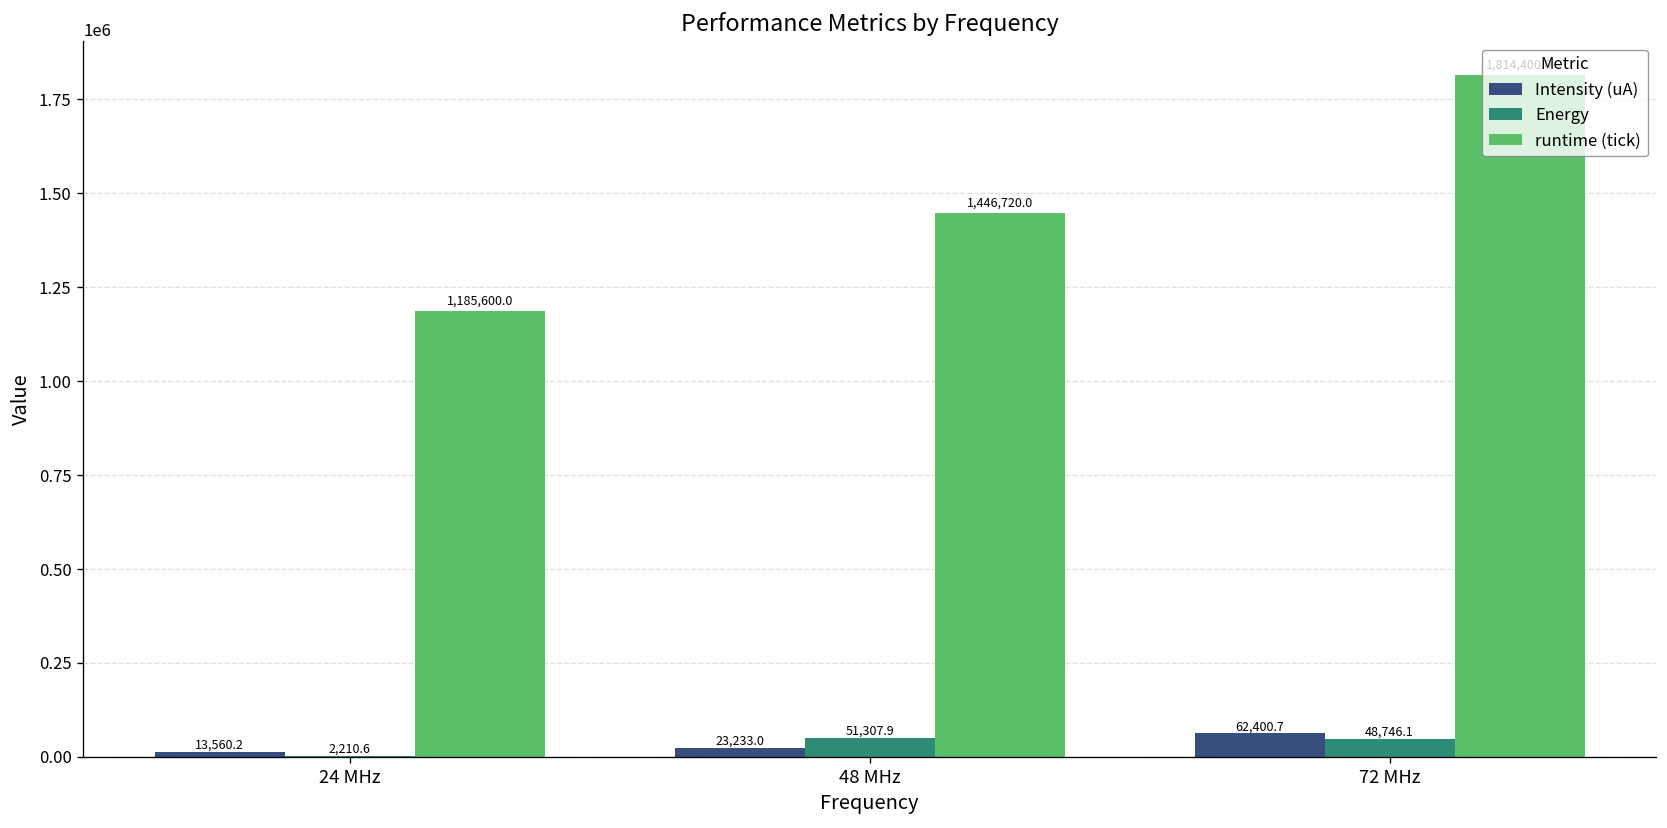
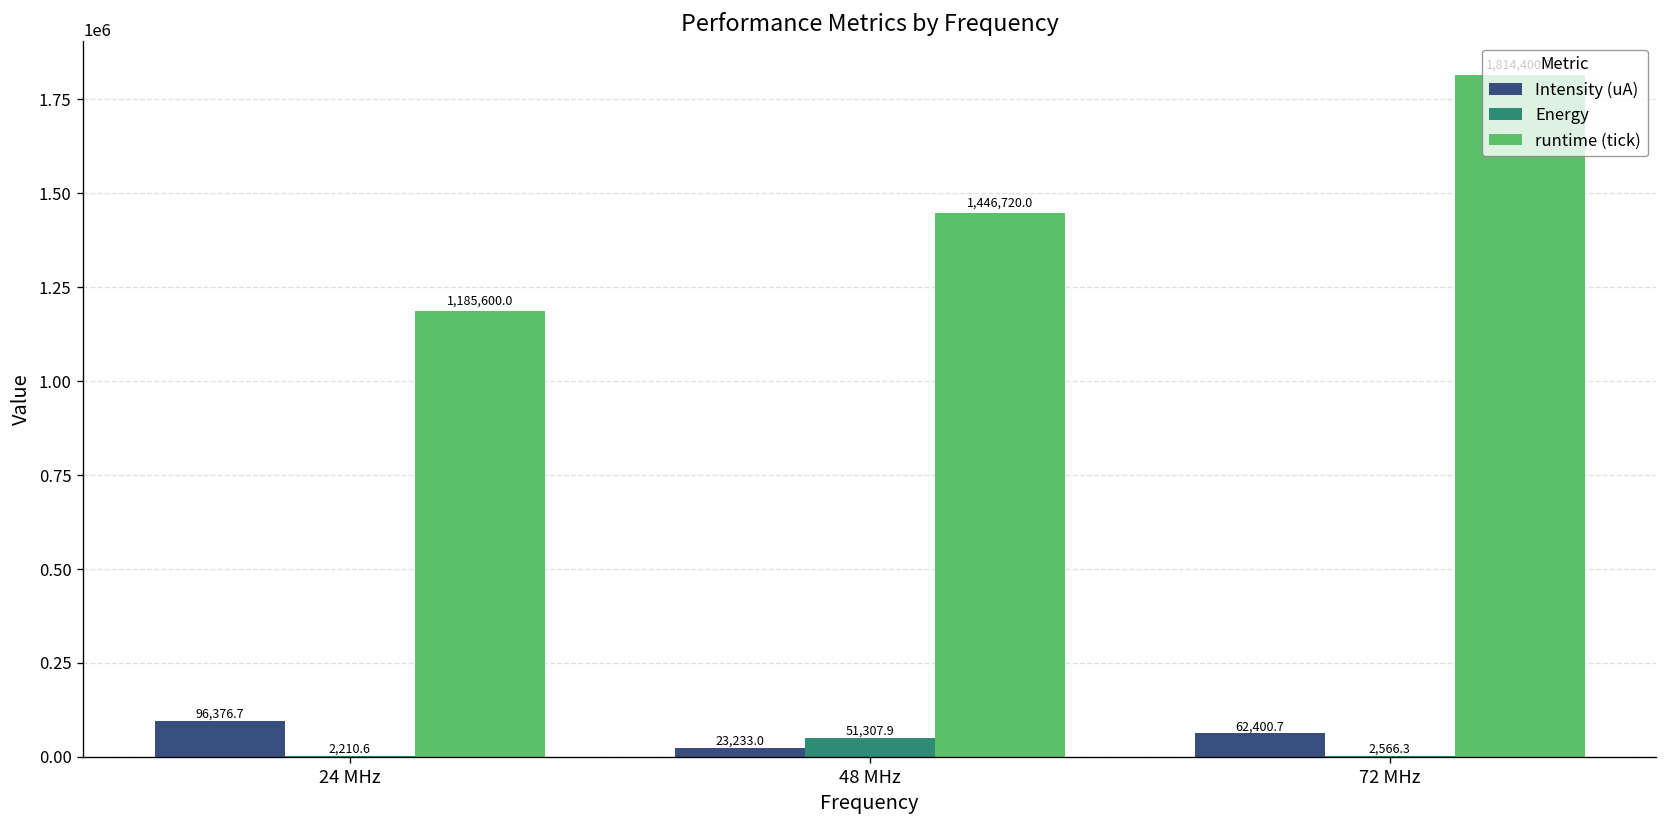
Intensity (uA), 24 MHz: 13,560.2 -> 96,376.7
Energy, 72 MHz: 48,746.1 -> 2,566.3
